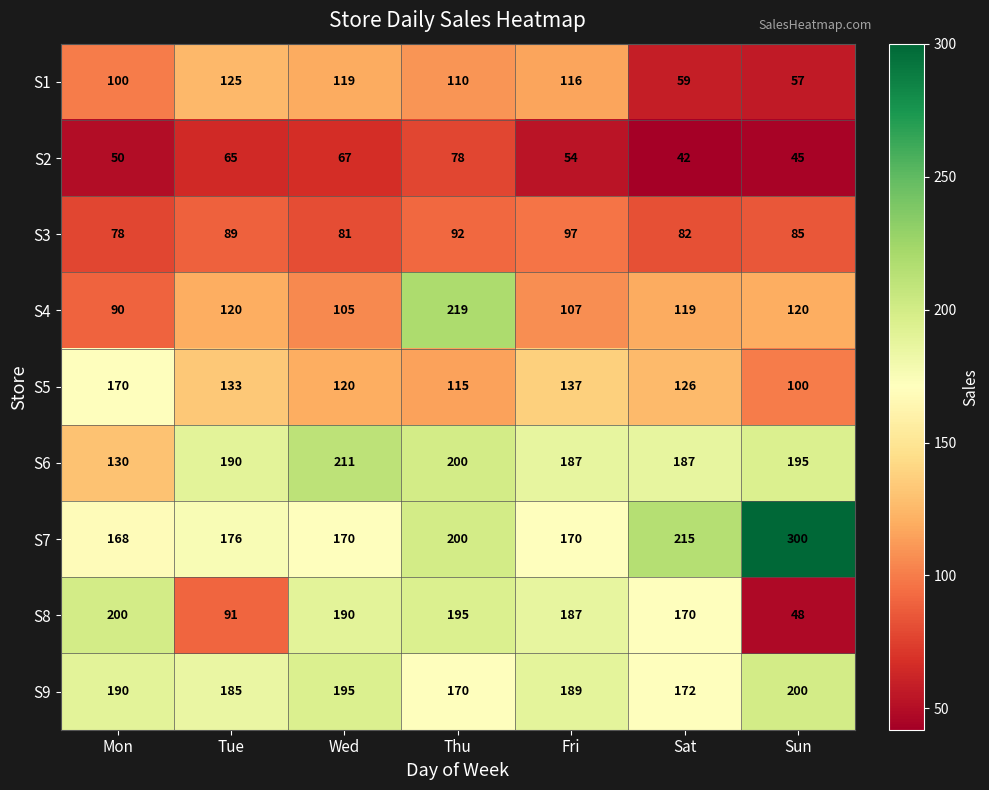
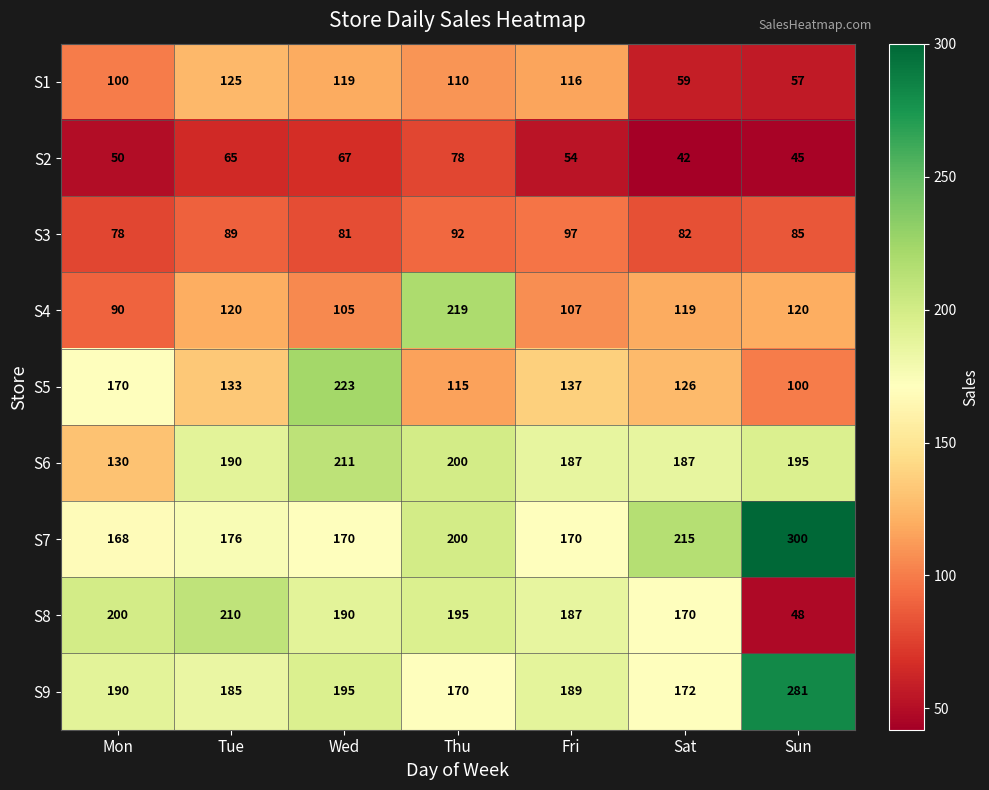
S5, Wed: 120 -> 223
S8, Tue: 91 -> 210
S9, Sun: 200 -> 281
